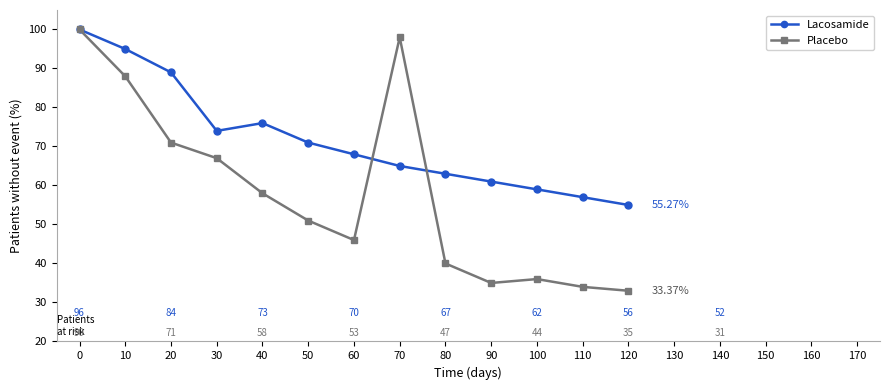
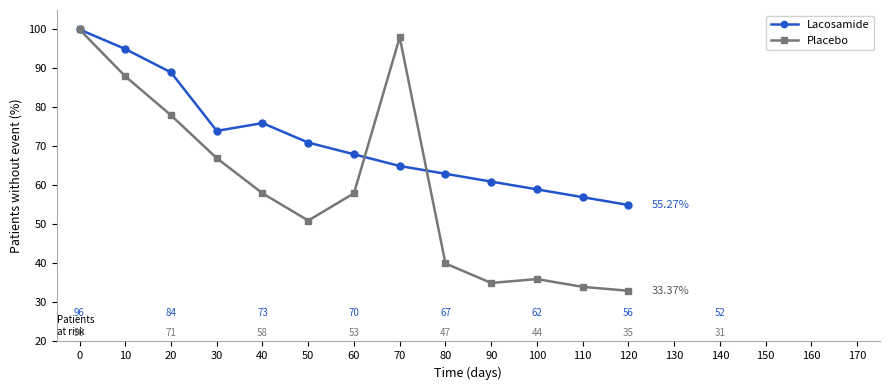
Placebo, 20: 71 -> 78
Placebo, 60: 46 -> 58
